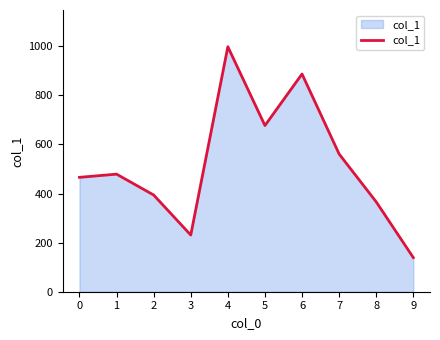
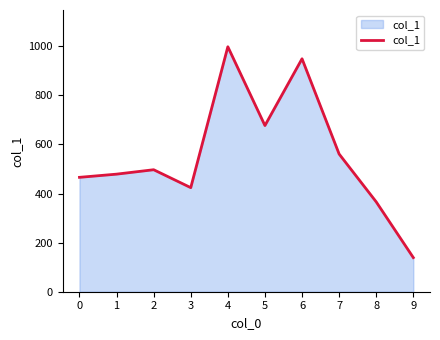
2: 390 -> 500
3: 230 -> 420
6: 890 -> 950
